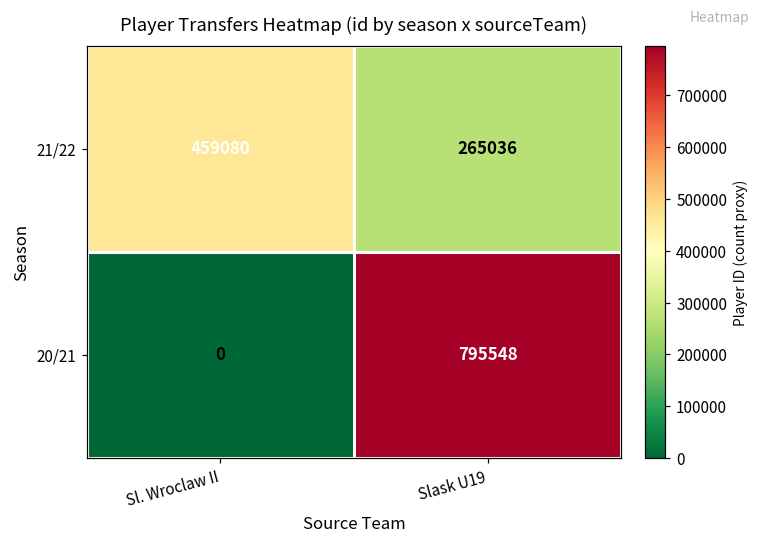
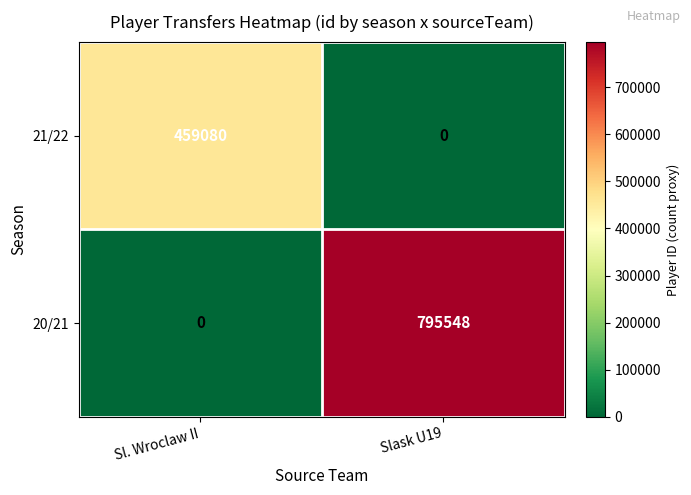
21/22, Slask U19: 265036 -> 0
